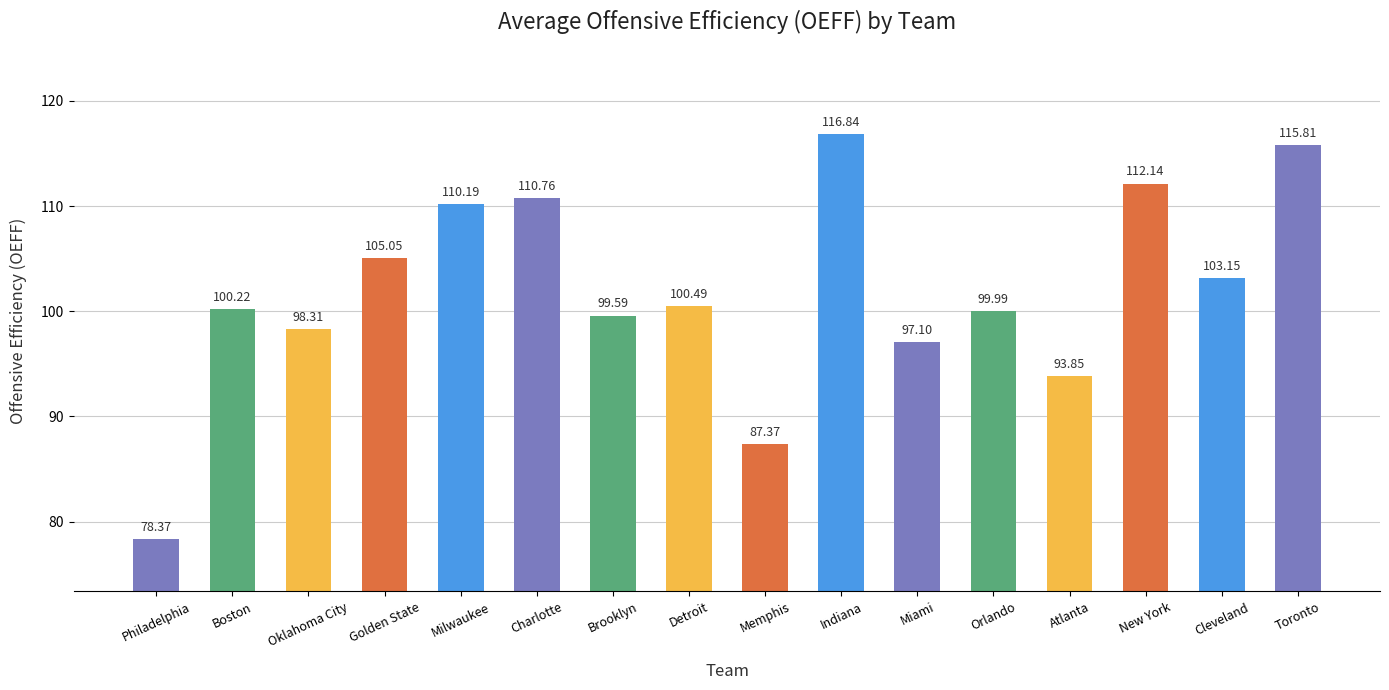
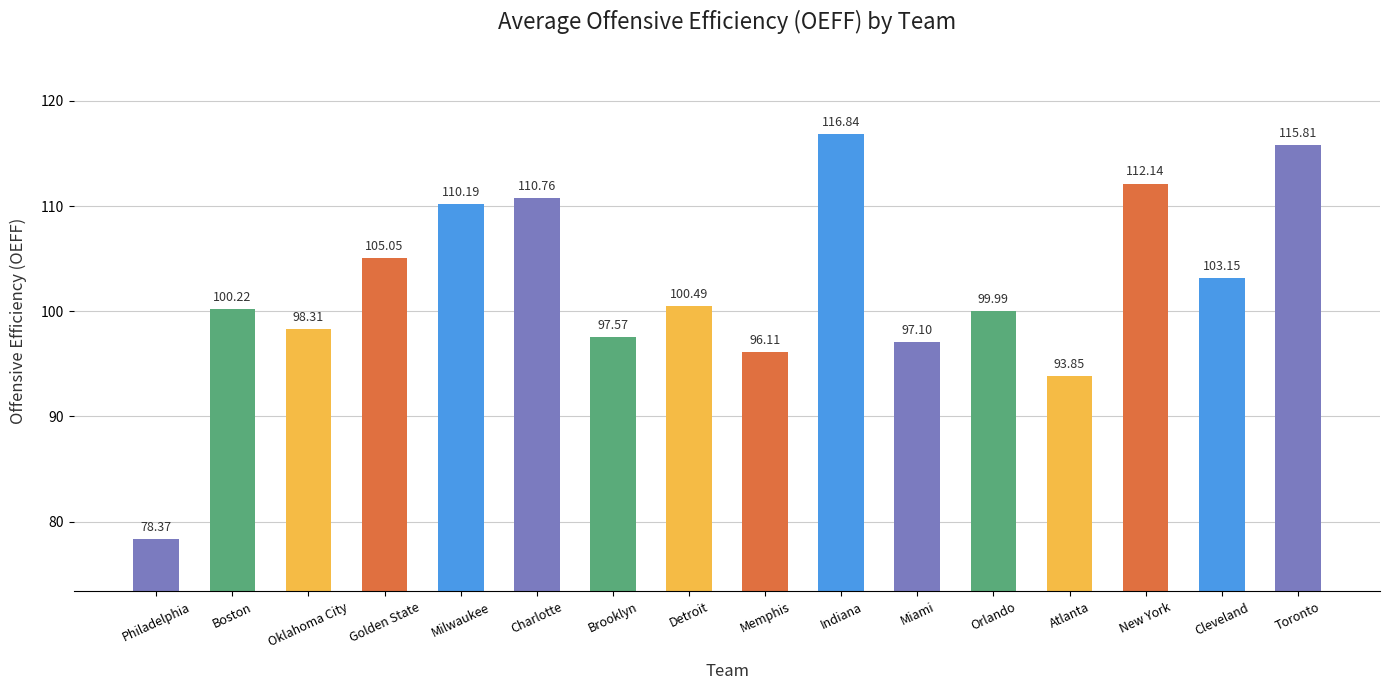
Brooklyn: 99.59 -> 97.57
Memphis: 87.37 -> 96.11
